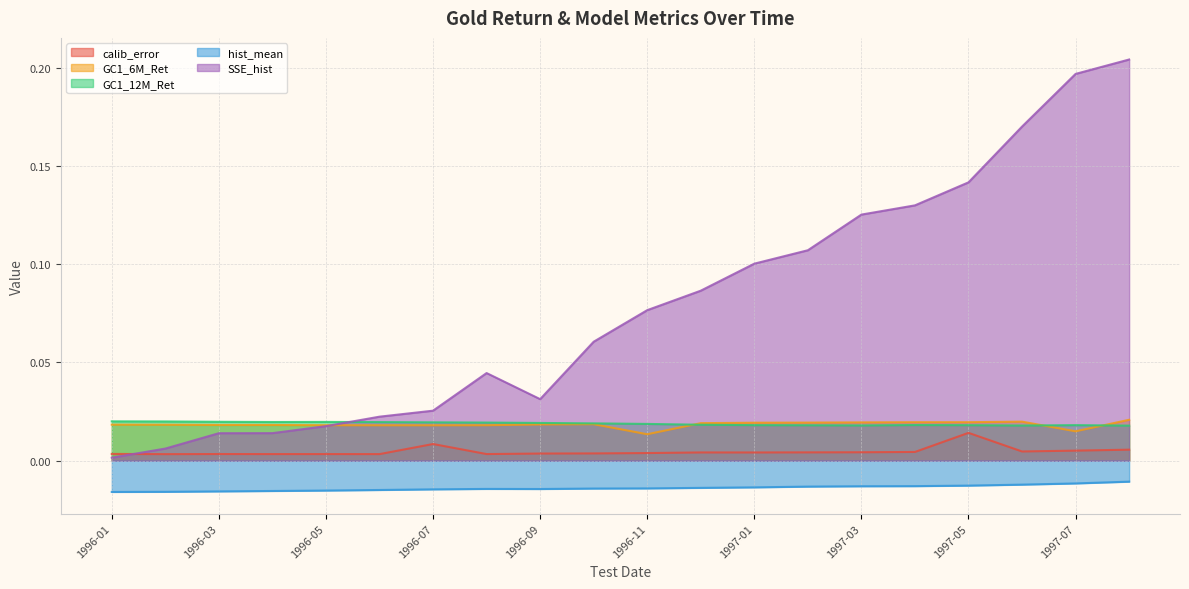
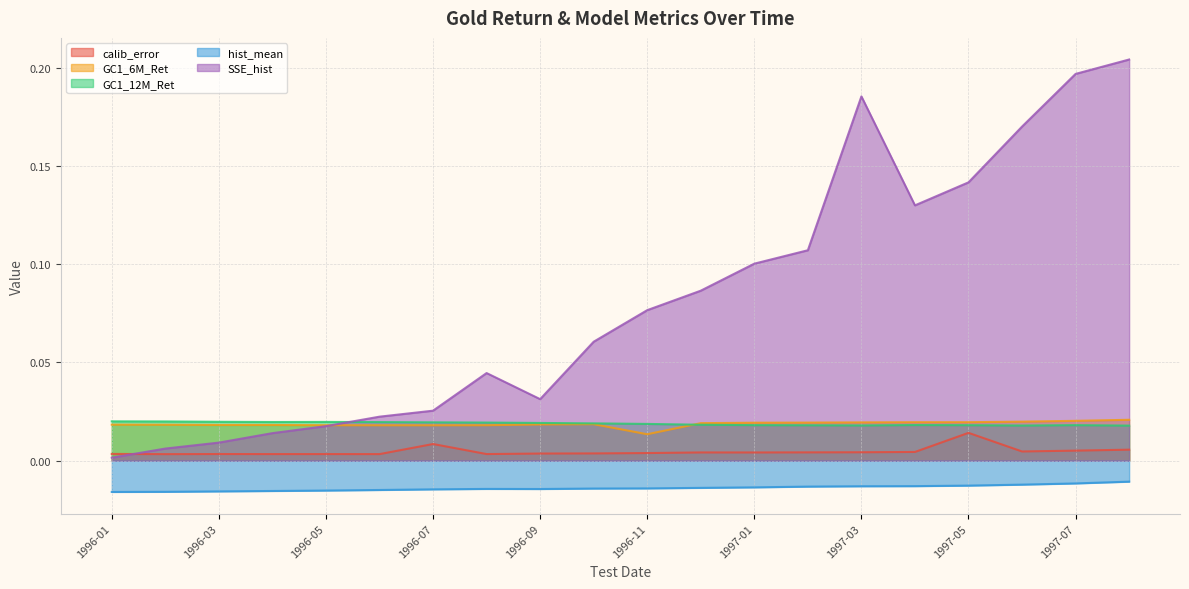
SSE_hist, 1996-03: 0.014 -> 0.009
SSE_hist, 1997-03: 0.125 -> 0.185
GC1_6M_Ret, 1997-07: 0.015 -> 0.020
